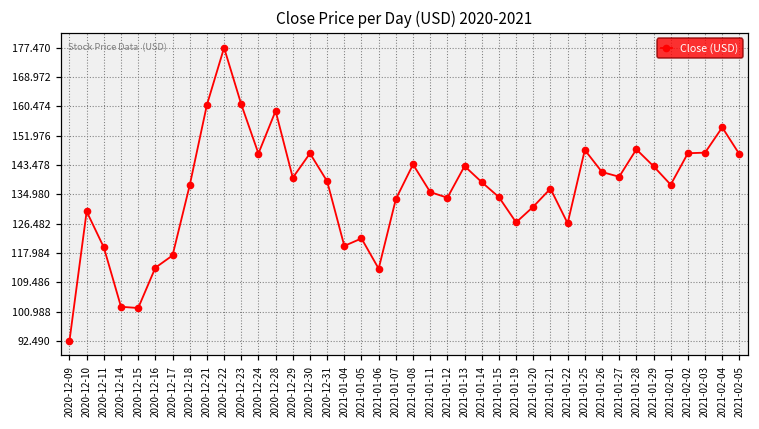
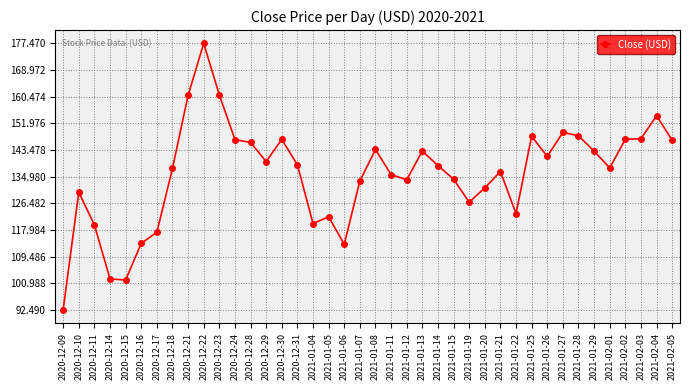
2020-12-28: 159 -> 146
2021-01-22: 127 -> 123
2021-01-27: 140 -> 149
